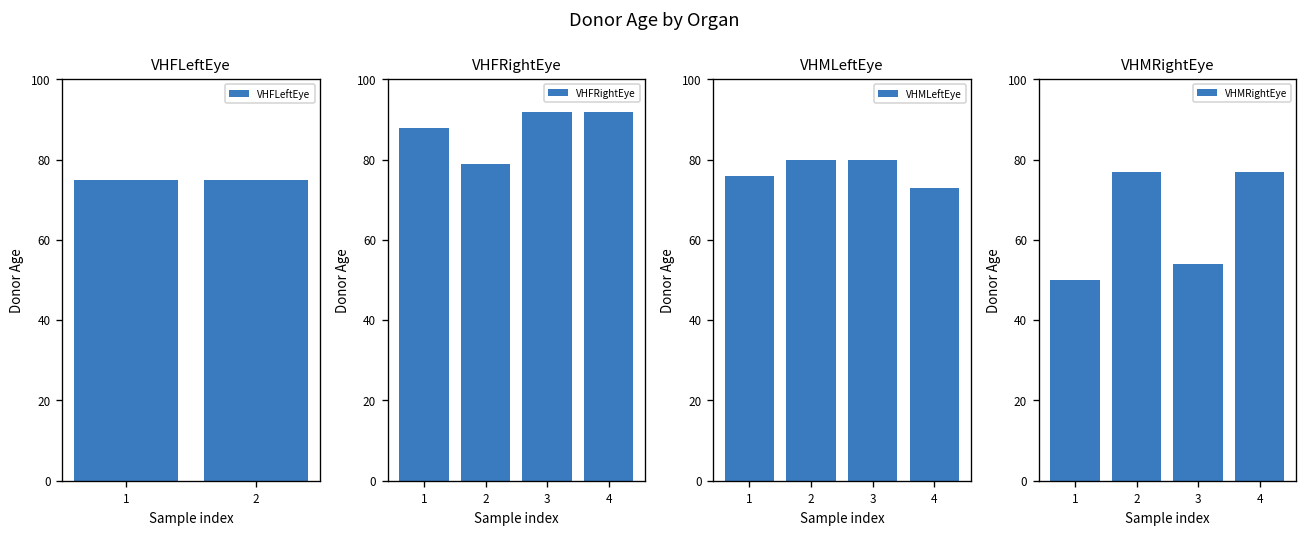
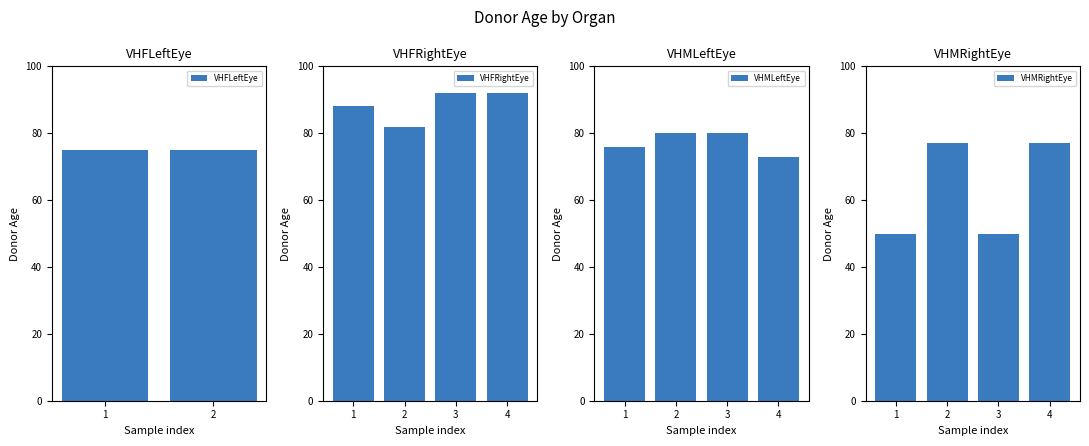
VHFRightEye, 2: 79 -> 82
VHMRightEye, 3: 54 -> 50
